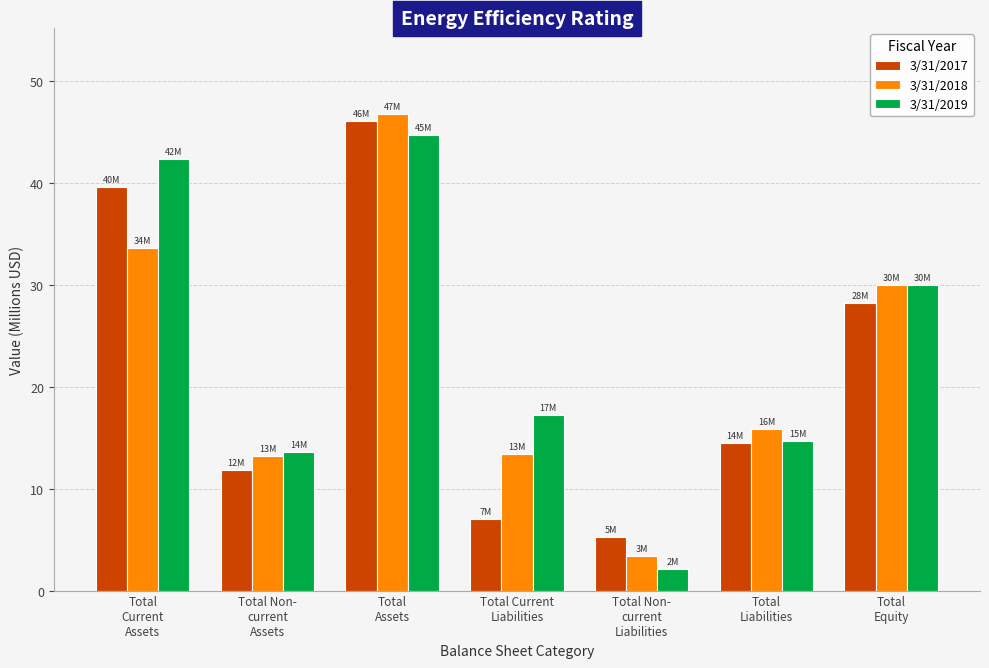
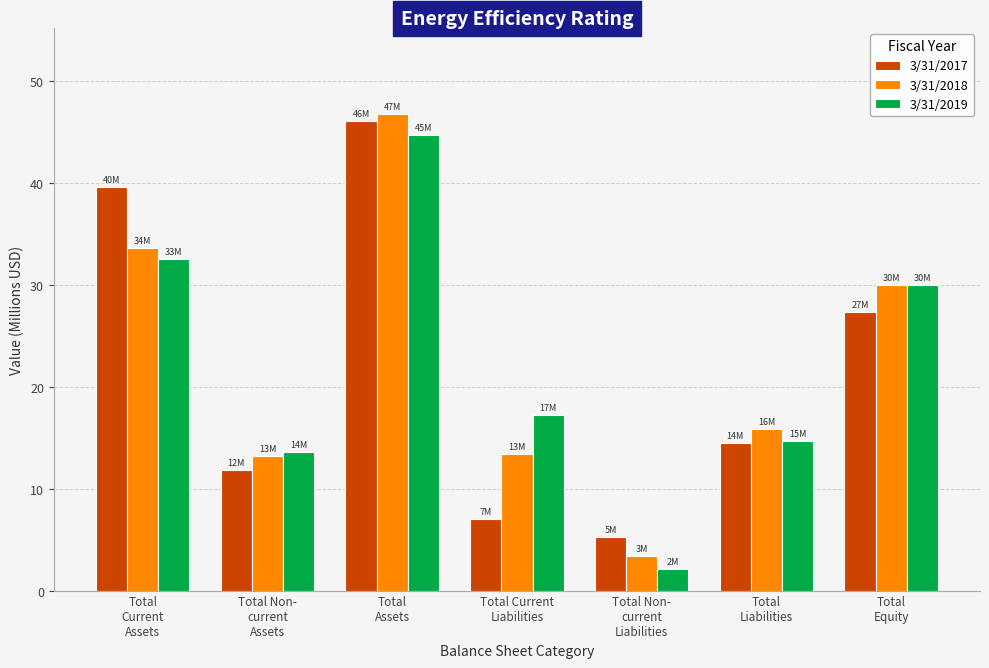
3/31/2019, Total Current Assets: 42M -> 33M
3/31/2017, Total Equity: 28M -> 27M
